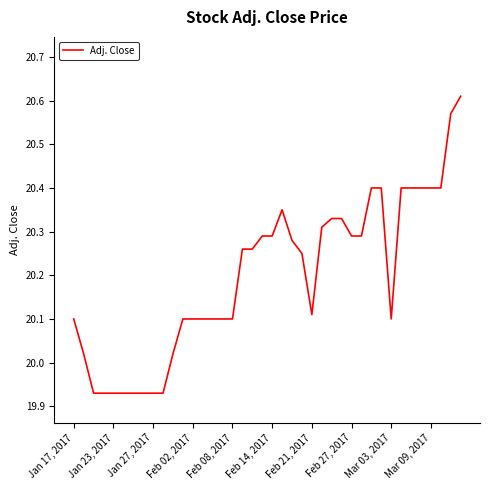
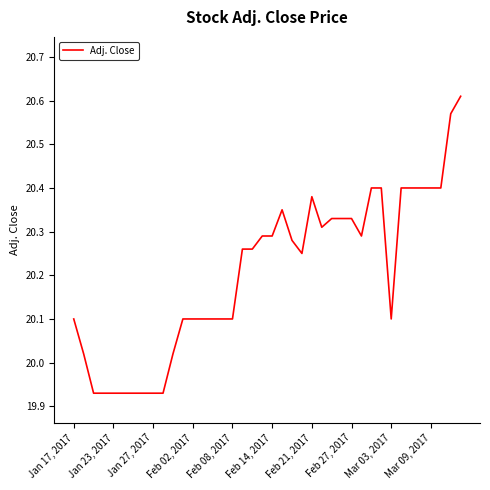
Feb 21, 2017: 20.11 -> 20.38
Feb 27, 2017: 20.29 -> 20.33
